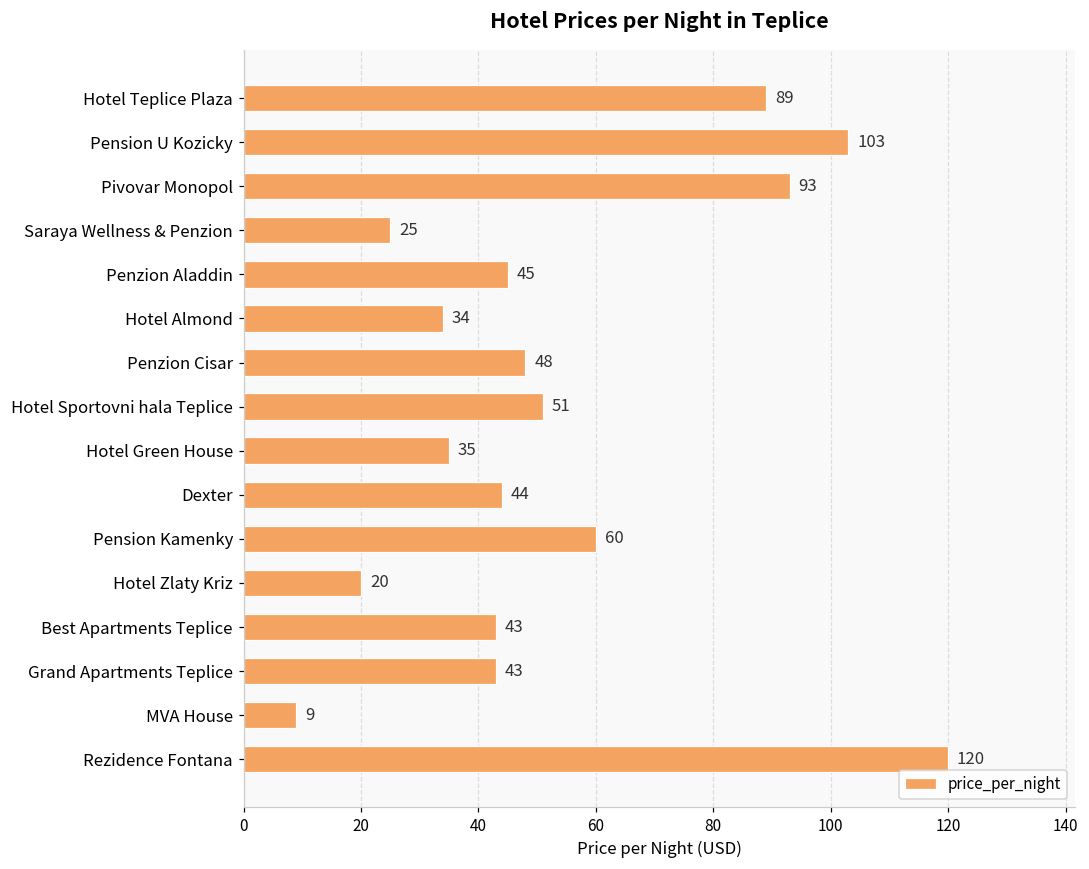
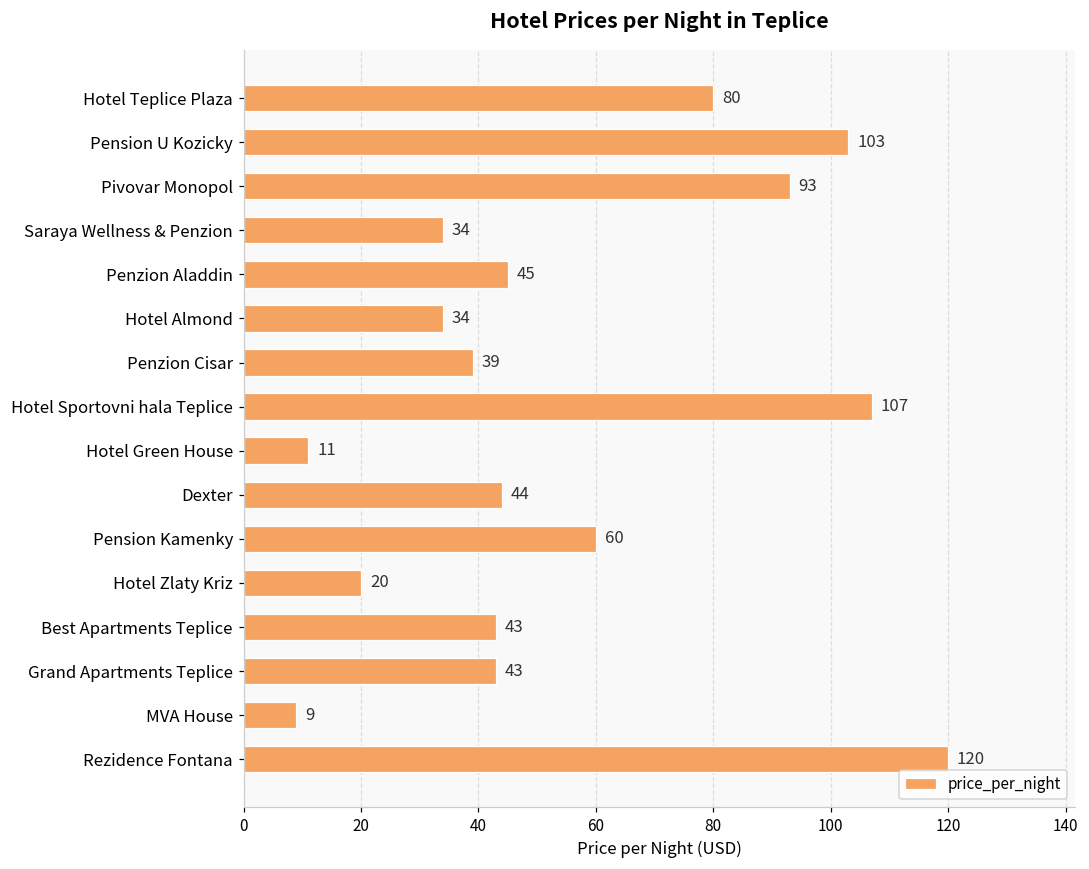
Hotel Teplice Plaza: 89 -> 80
Saraya Wellness & Penzion: 25 -> 34
Penzion Cisar: 48 -> 39
Hotel Sportovni hala Teplice: 51 -> 107
Hotel Green House: 35 -> 11
